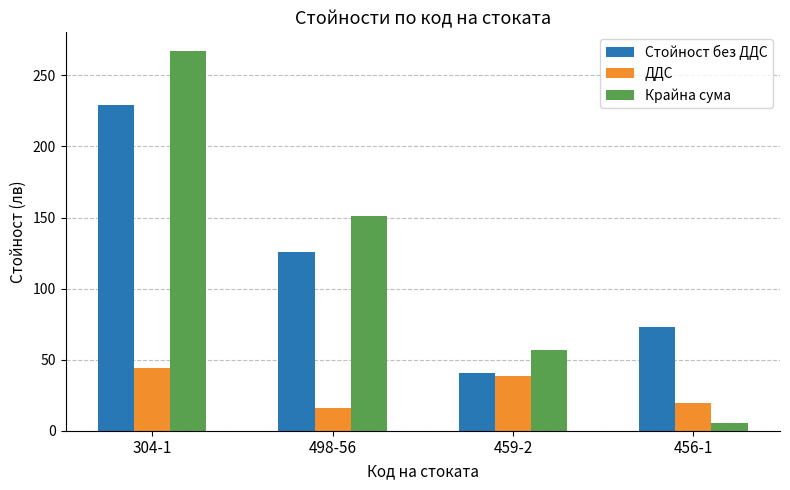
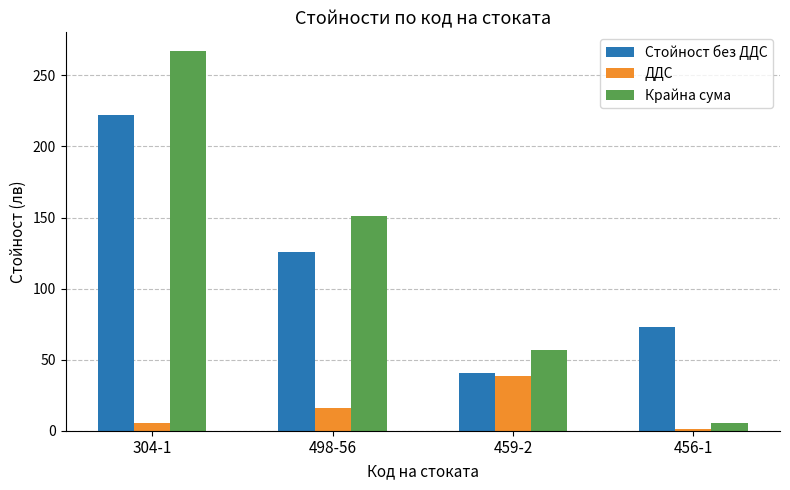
Стойност без ДДС, 304-1: 229 -> 222
ДДС, 304-1: 44 -> 6
ДДС, 456-1: 19 -> 1
